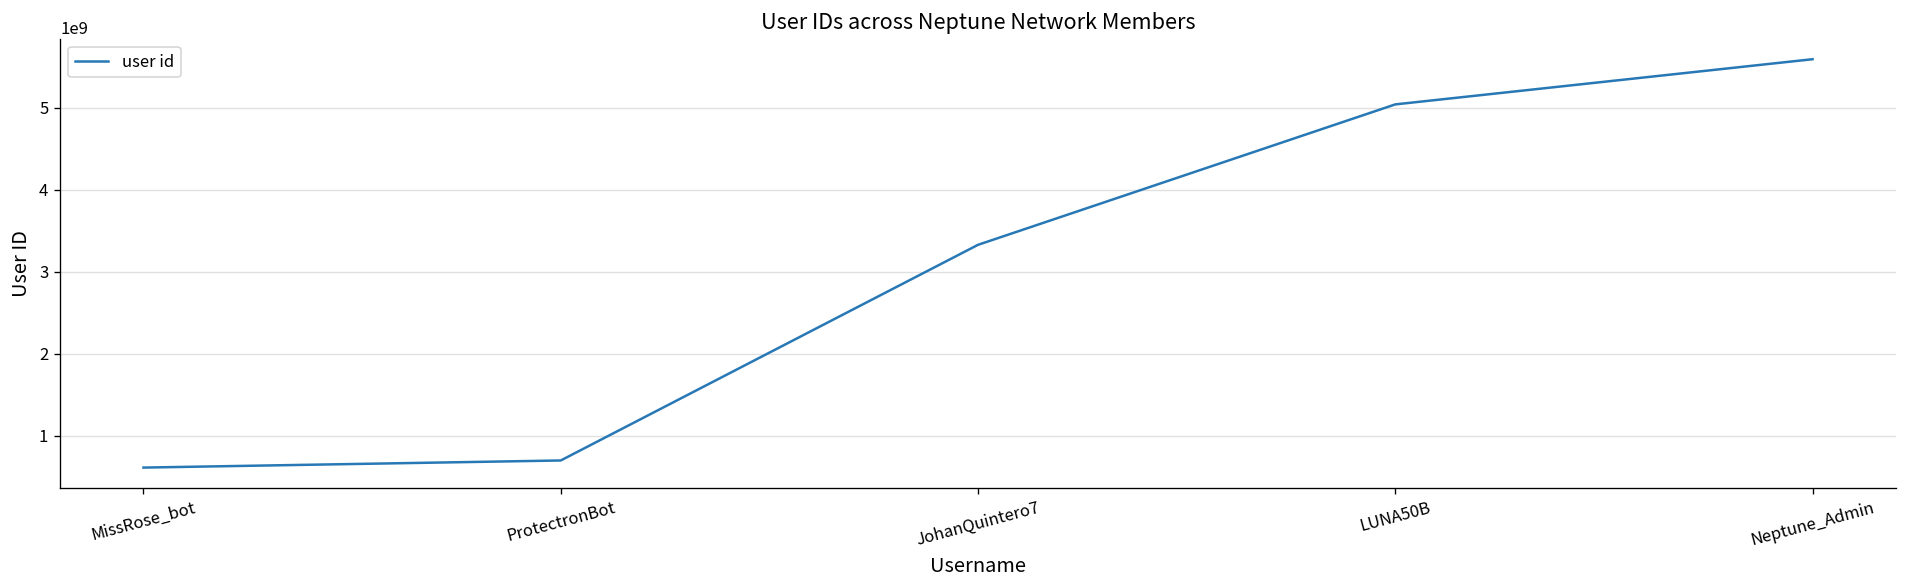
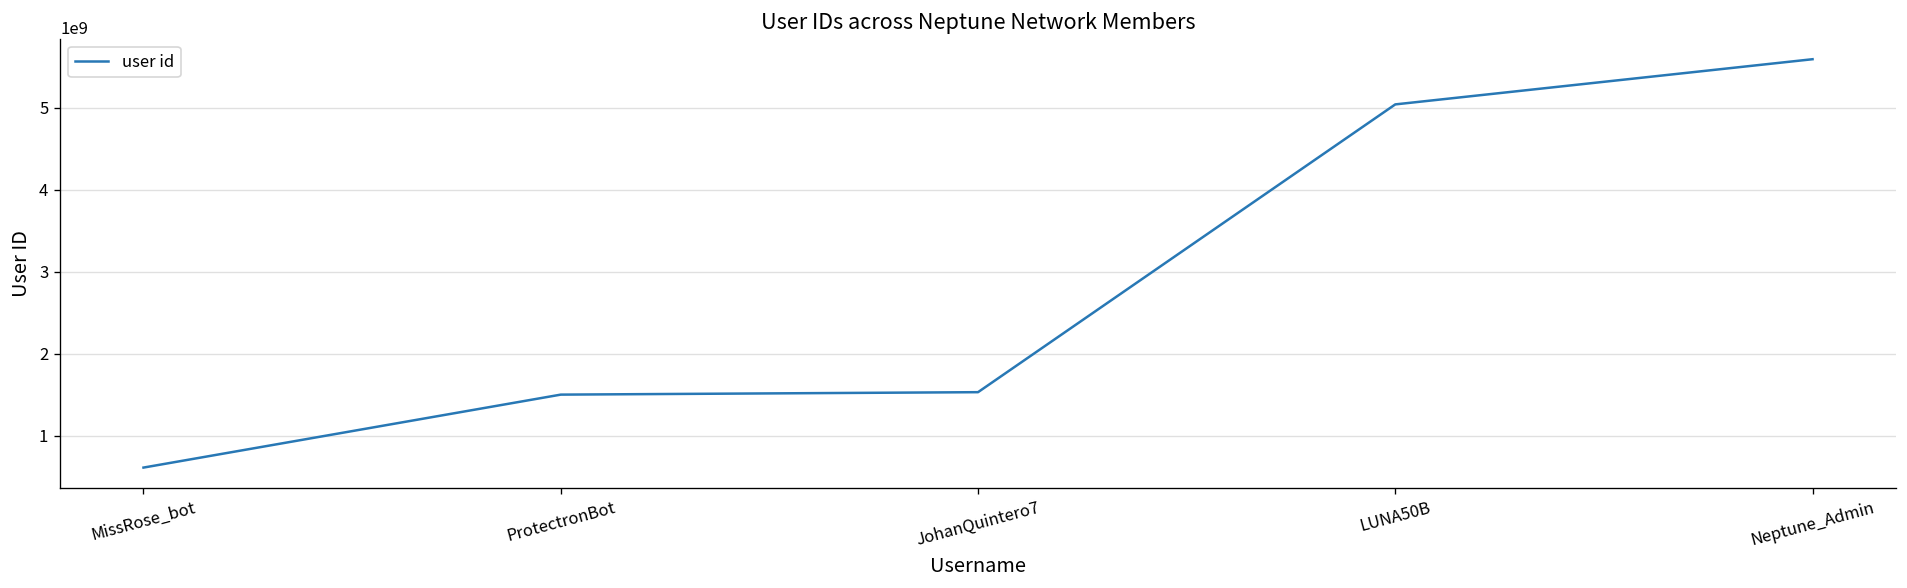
ProtectronBot: 700000000 -> 1500000000
JohanQuintero7: 3300000000 -> 1500000000
